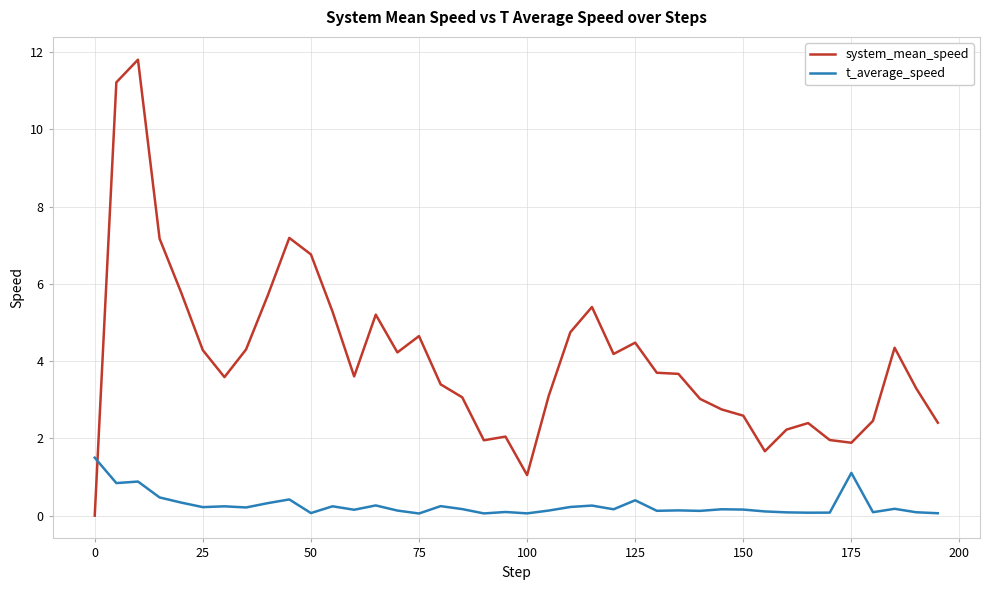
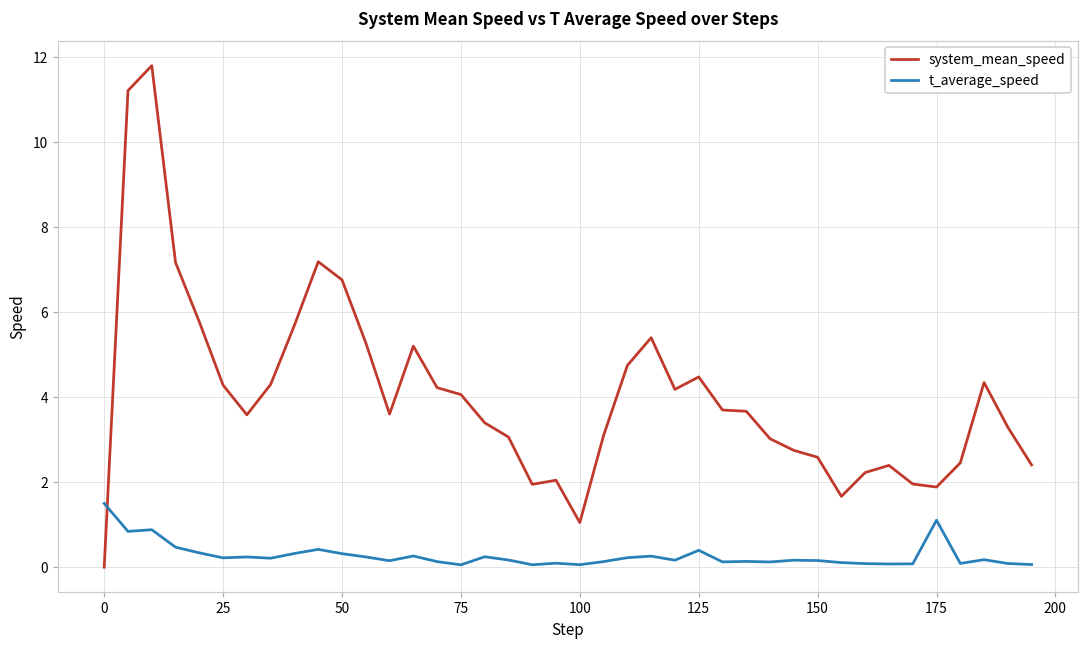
t_average_speed, 50: 0.1 -> 0.3
system_mean_speed, 75: 4.6 -> 4.1
